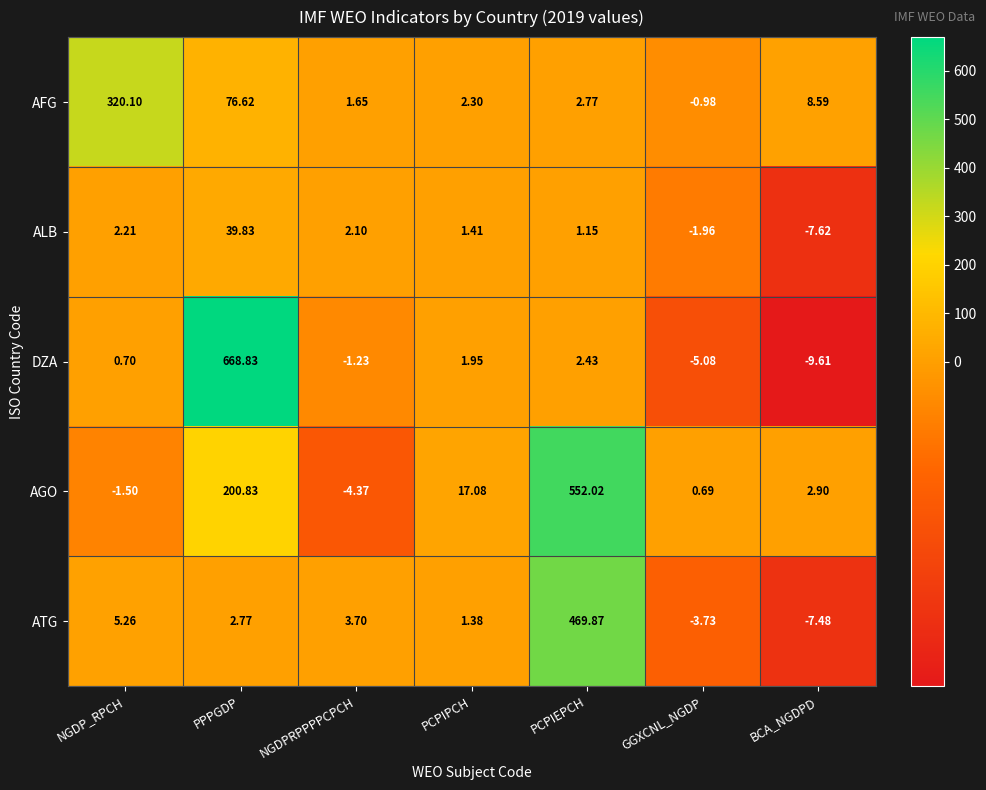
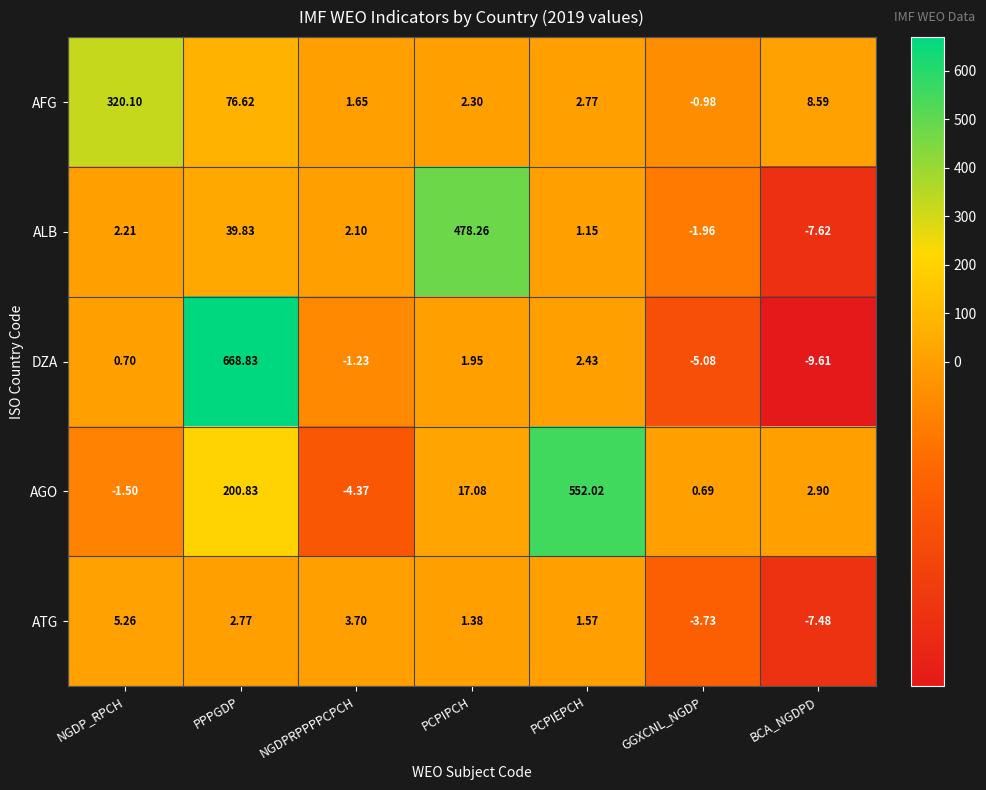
ALB, PCPIPCH: 1.41 -> 478.26
ATG, PCPIEPCH: 469.87 -> 1.57
